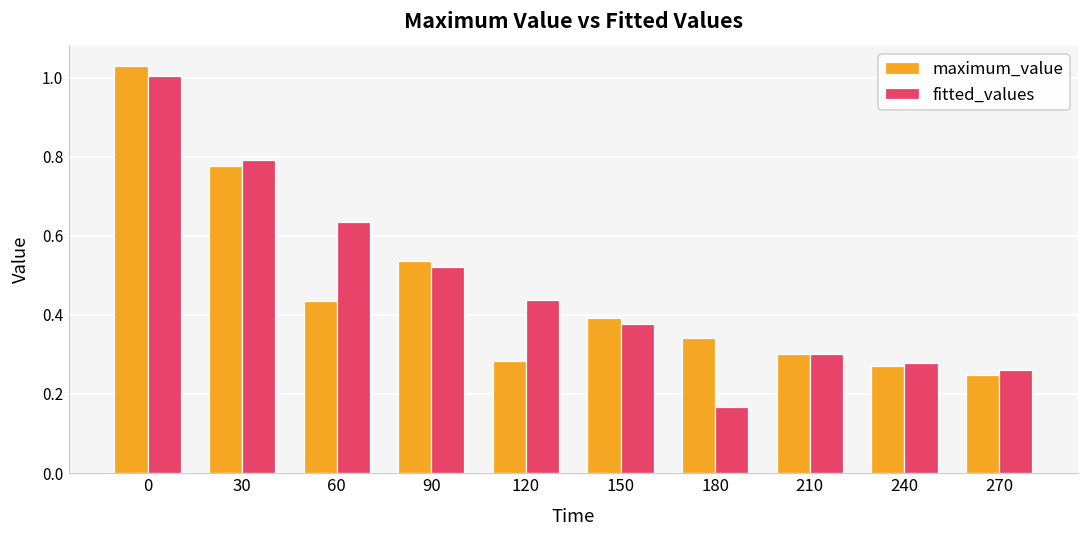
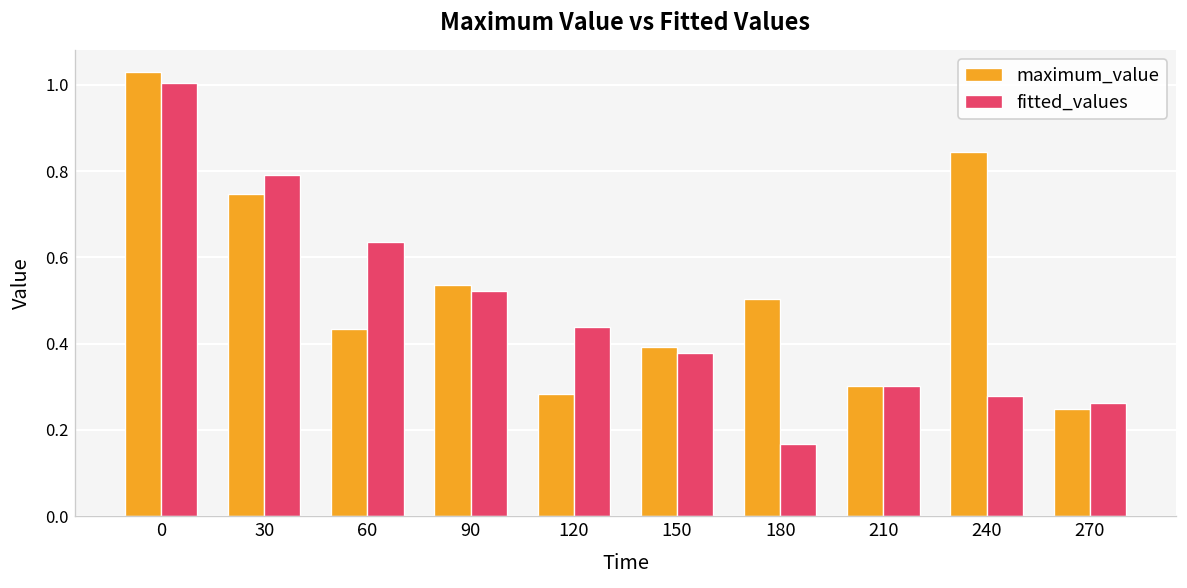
maximum_value, 30: 0.78 -> 0.75
maximum_value, 180: 0.34 -> 0.50
maximum_value, 240: 0.27 -> 0.84
